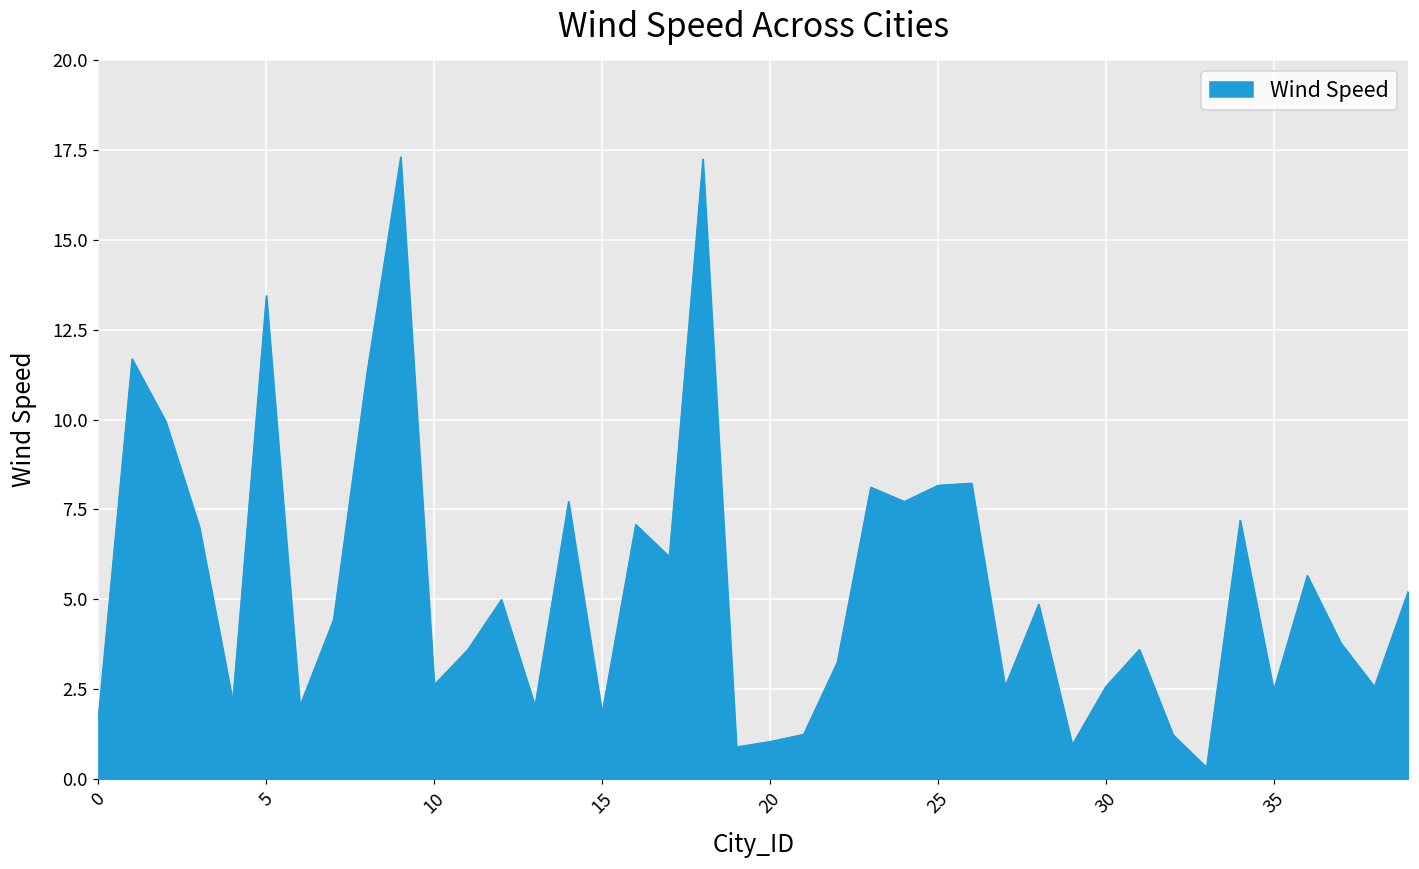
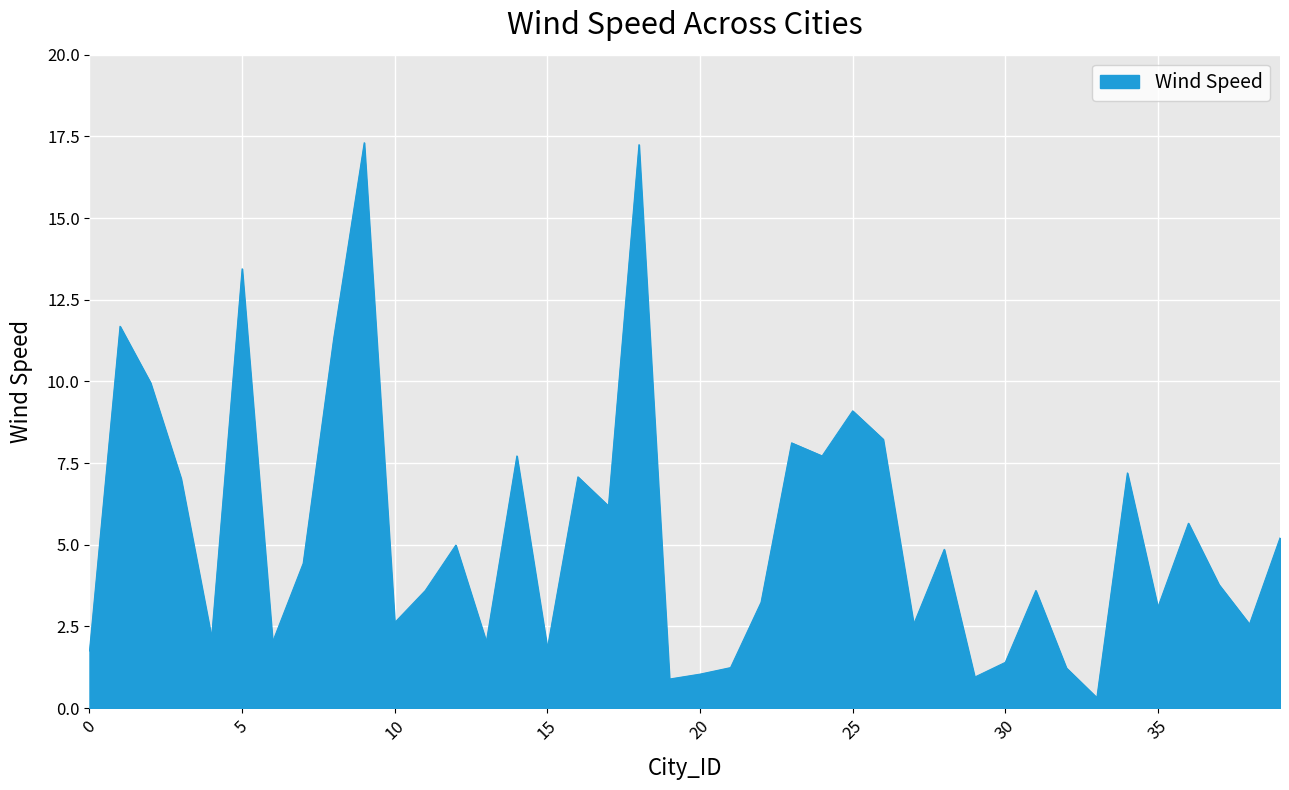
25: 8.2 -> 9.1
30: 2.6 -> 1.4
35: 2.5 -> 3.1
